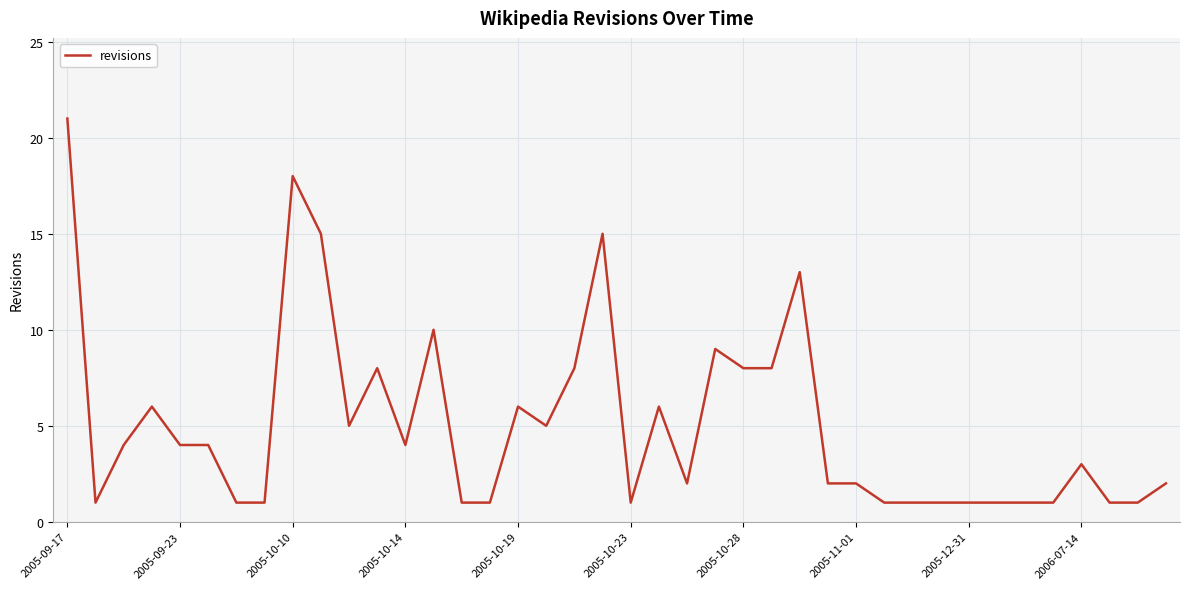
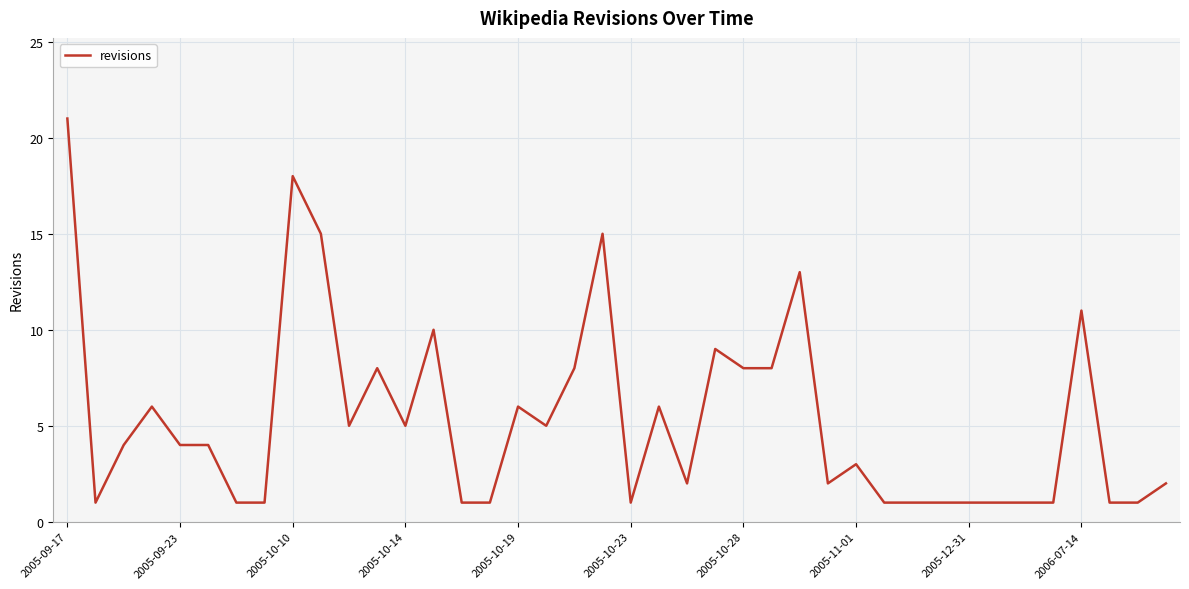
2005-10-14: 4 -> 5
2005-11-01: 2 -> 3
2006-07-14: 3 -> 11
